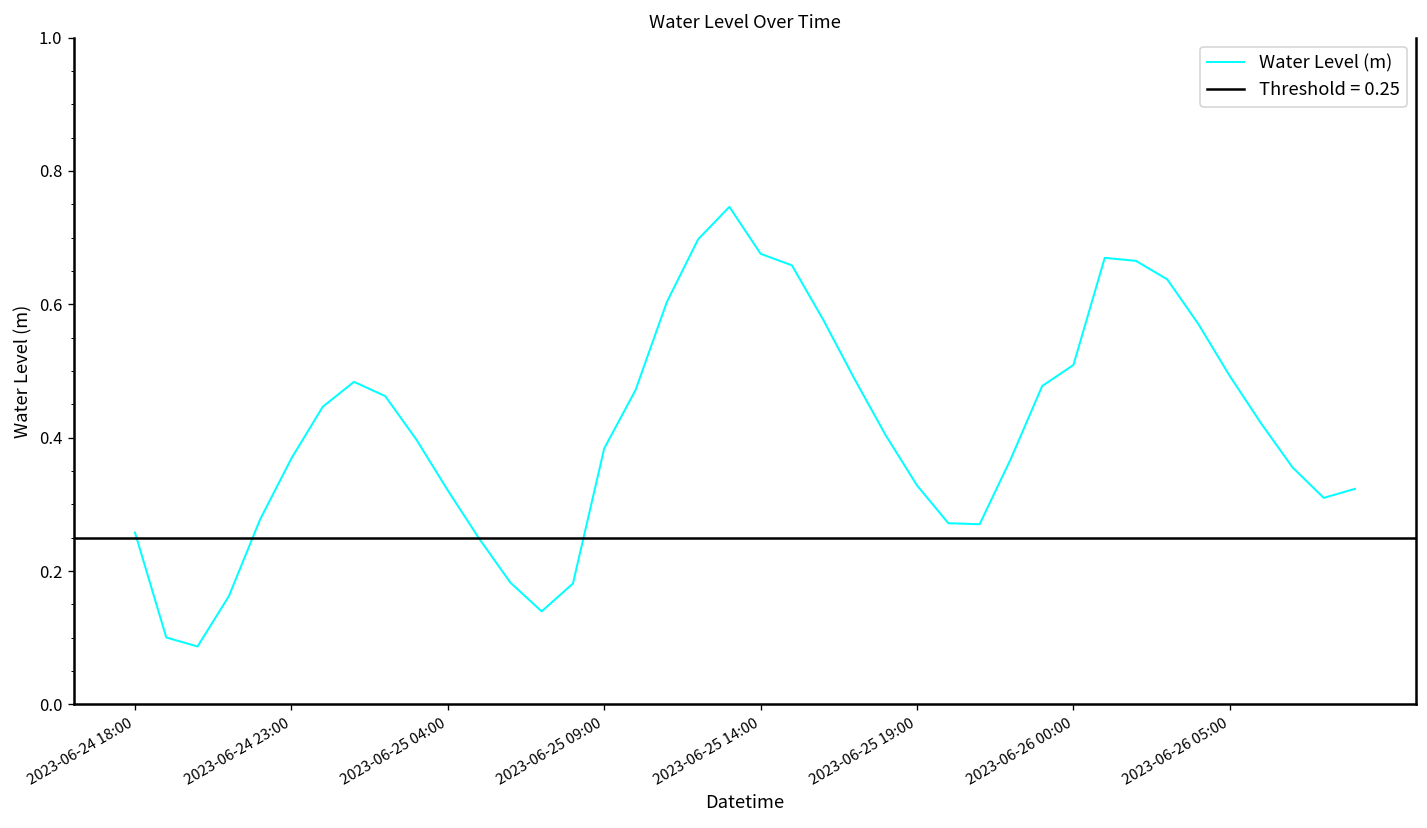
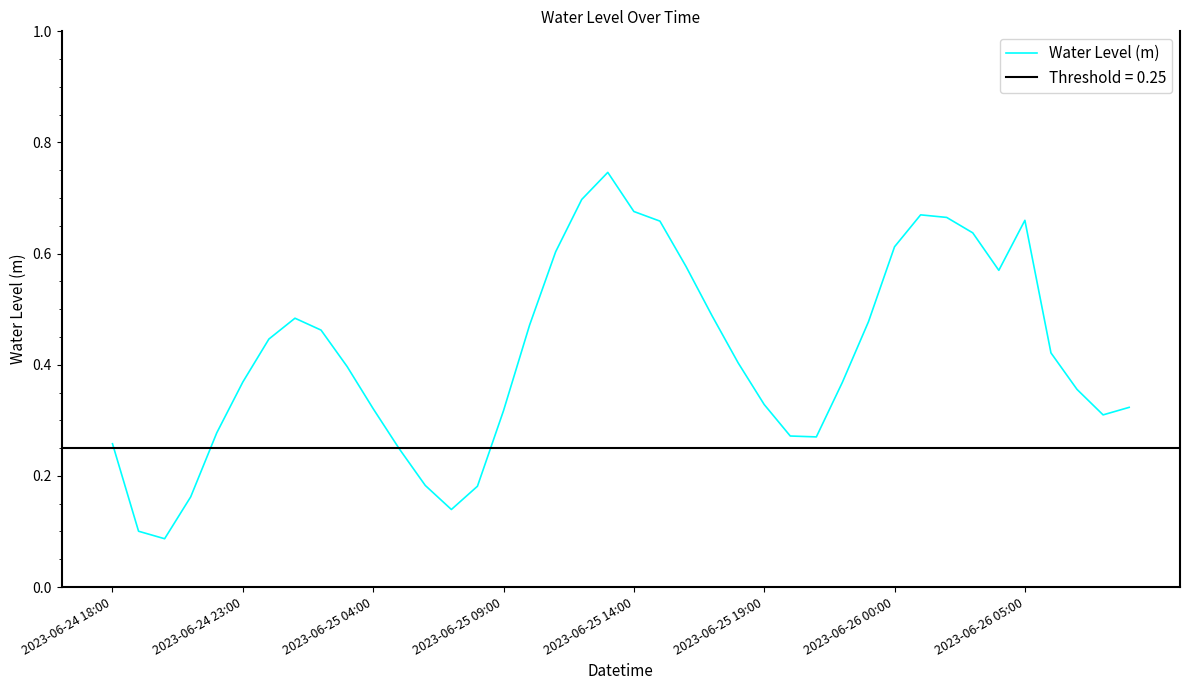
2023-06-25 09:00: 0.38 -> 0.32
2023-06-26 00:00: 0.51 -> 0.61
2023-06-26 05:00: 0.49 -> 0.66
